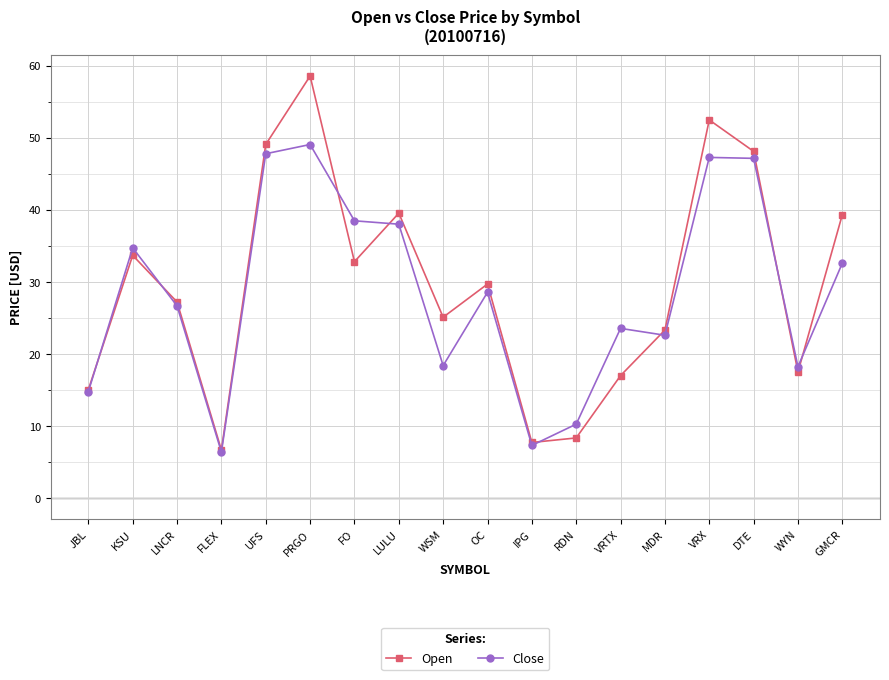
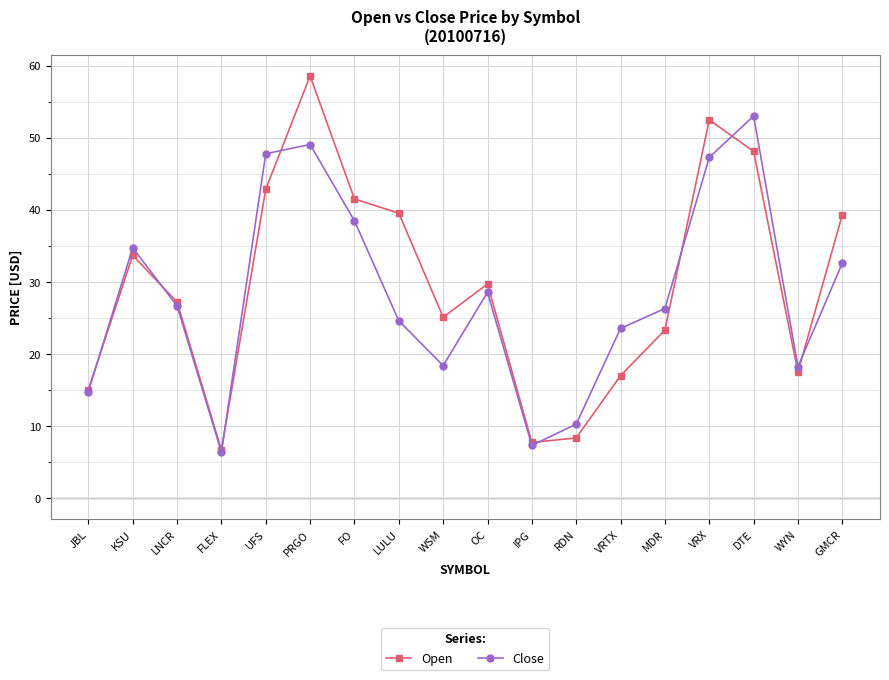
Open, UFS: 49 -> 43
Open, FO: 33 -> 42
Close, LULU: 38 -> 25
Close, MDR: 23 -> 26
Close, DTE: 47 -> 53
